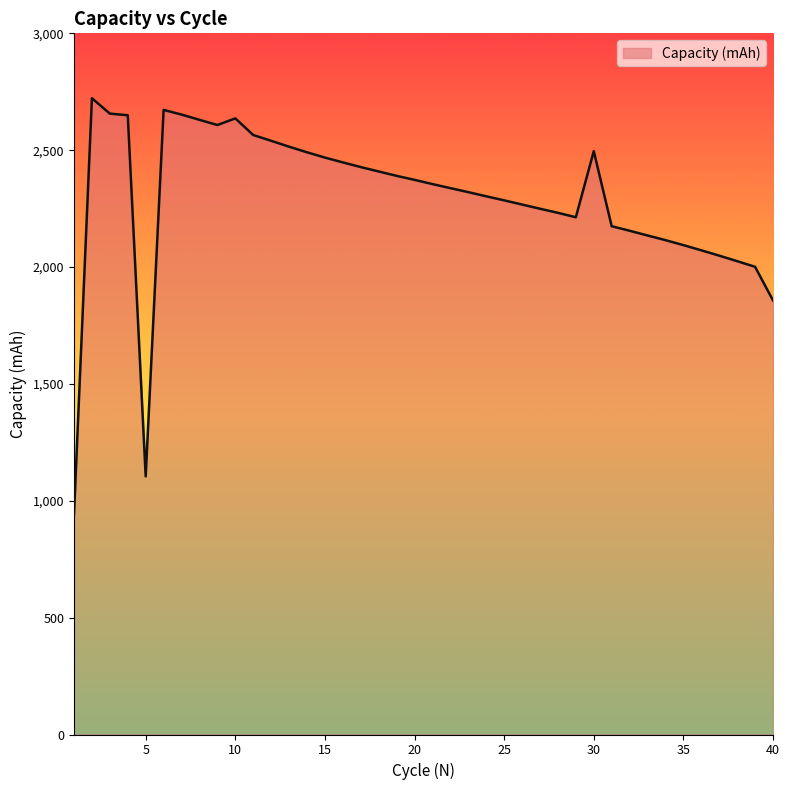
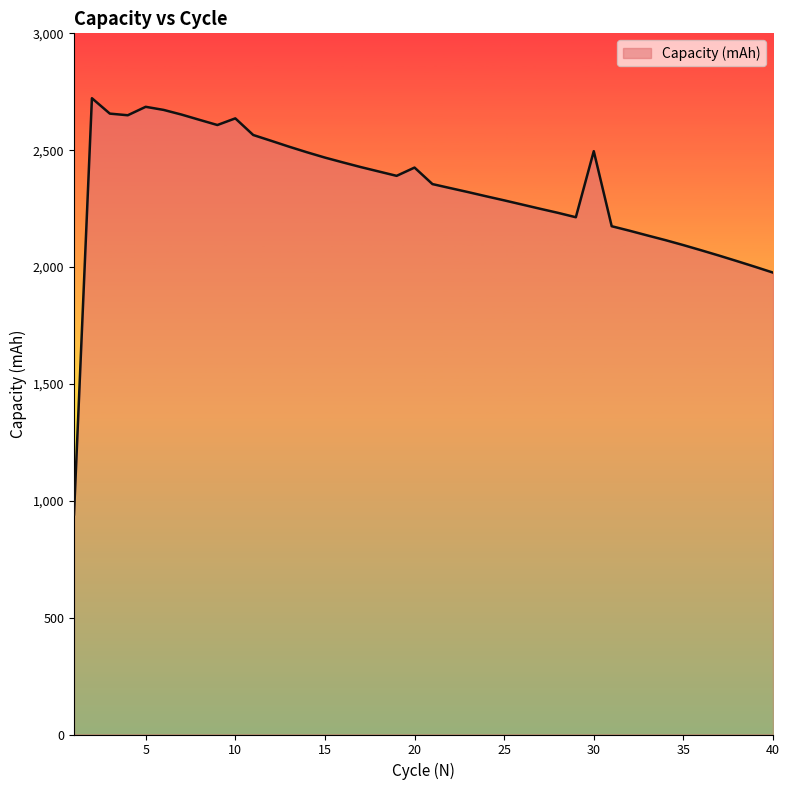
5: 1,100 -> 2,690
20: 2,370 -> 2,430
40: 1,860 -> 1,980
